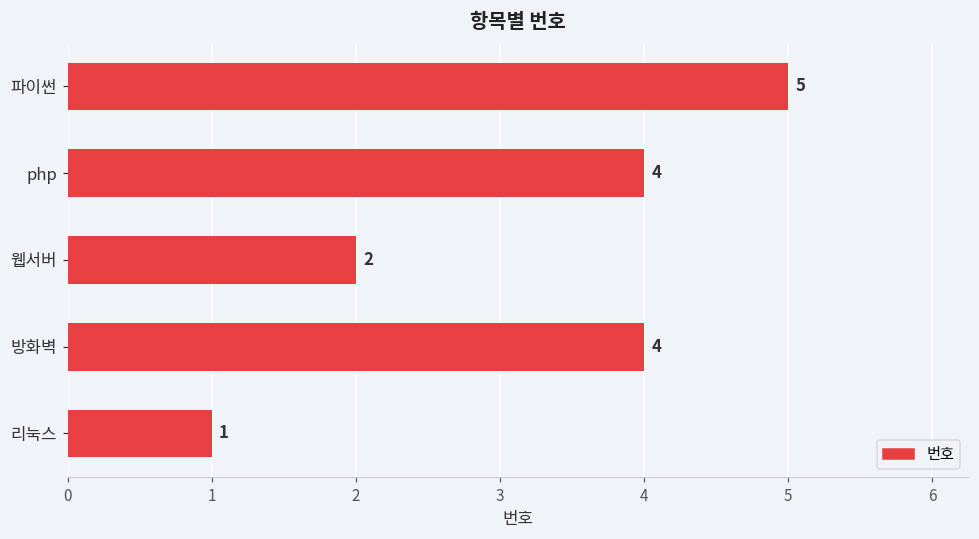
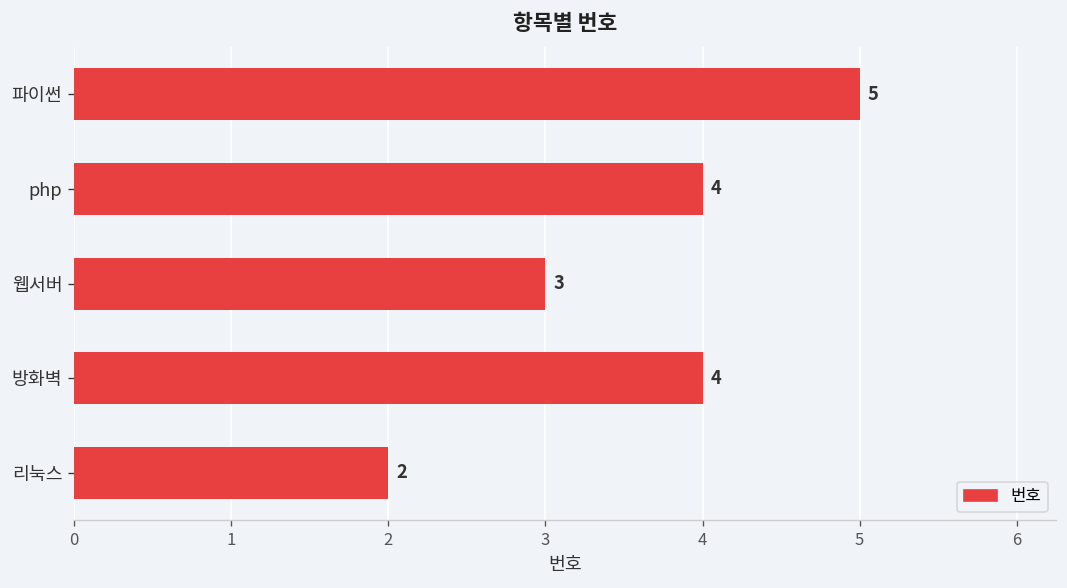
웹서버: 2 -> 3
리눅스: 1 -> 2
